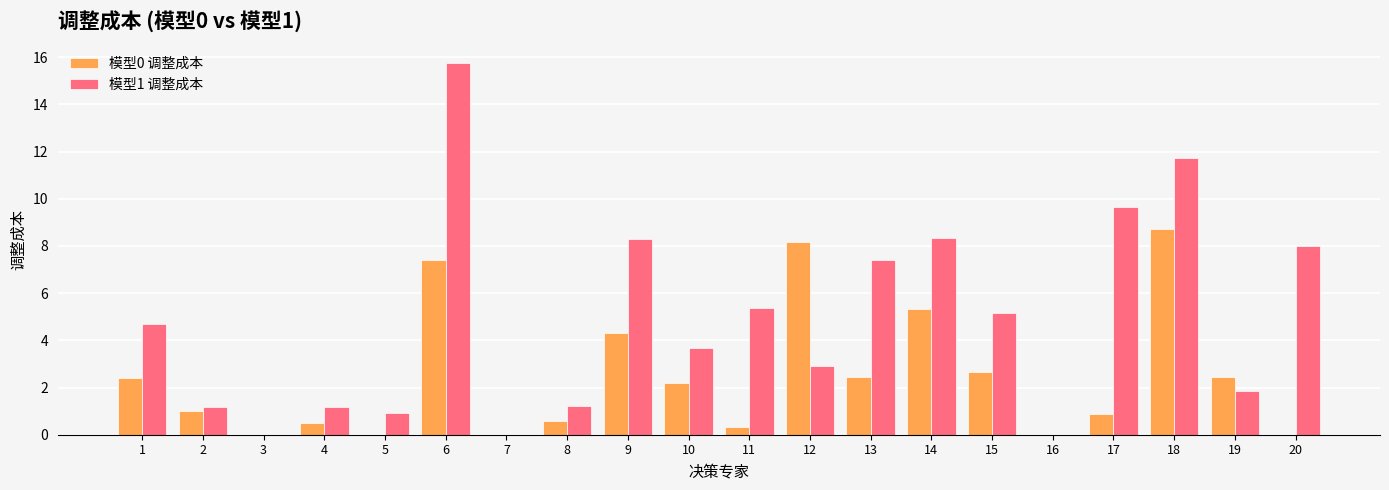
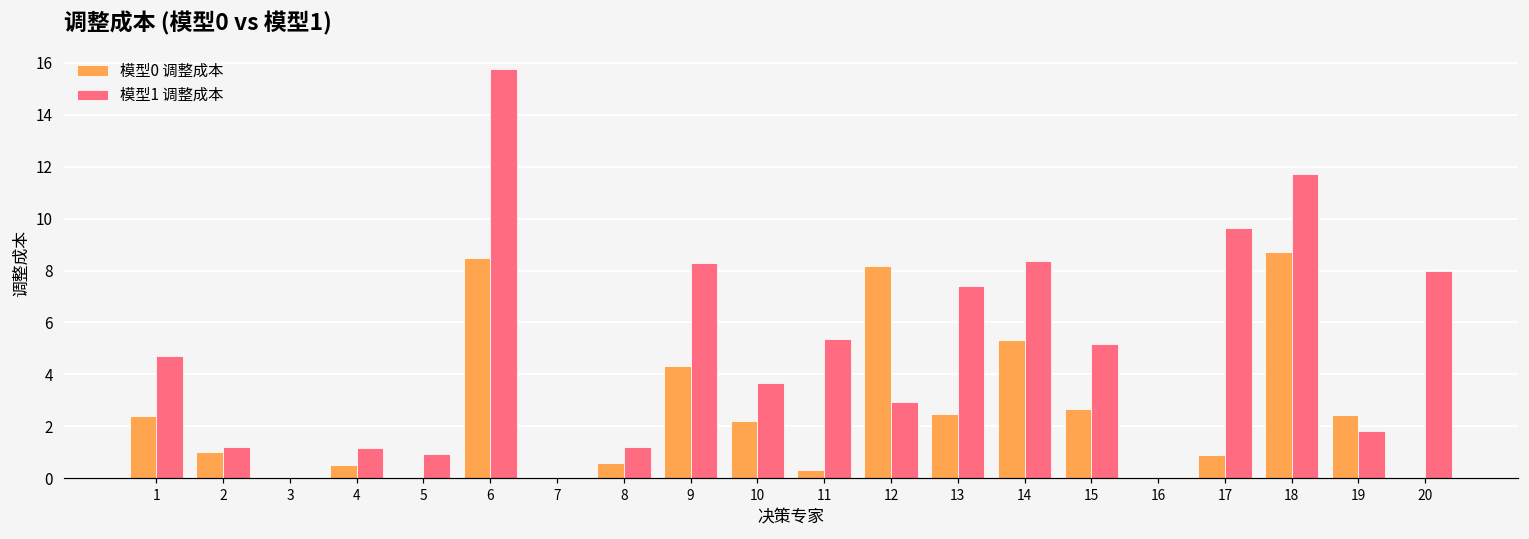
模型0 调整成本, 6: 7.4 -> 8.5
